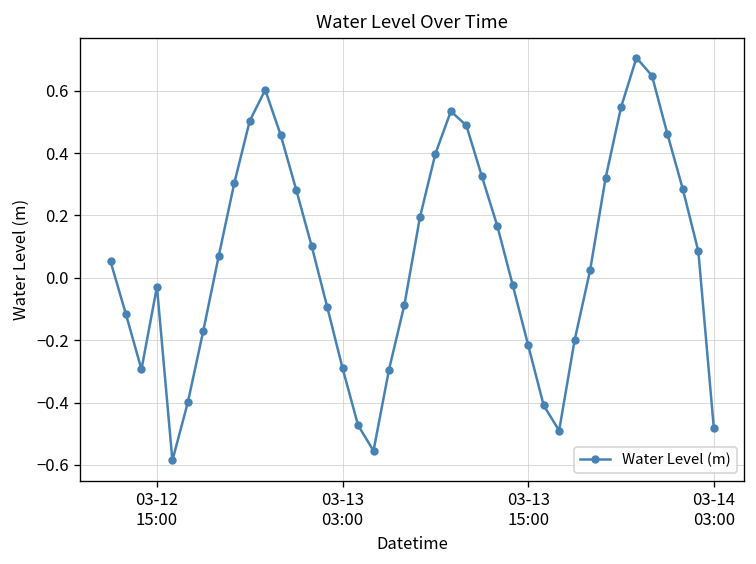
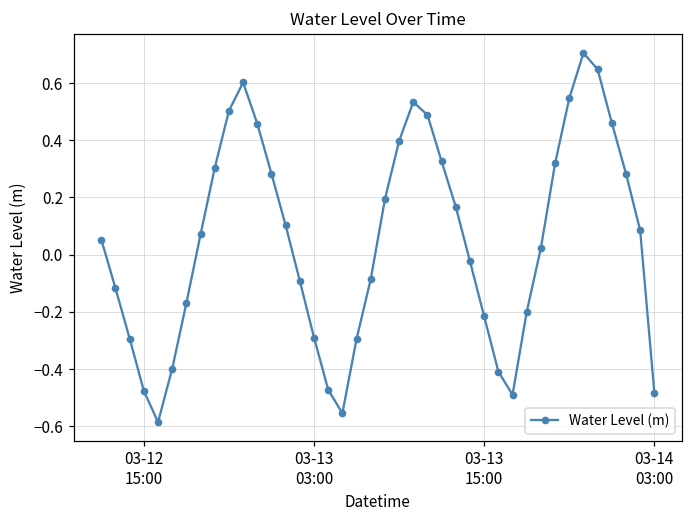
03-12 15:00: -0.03 -> -0.48
